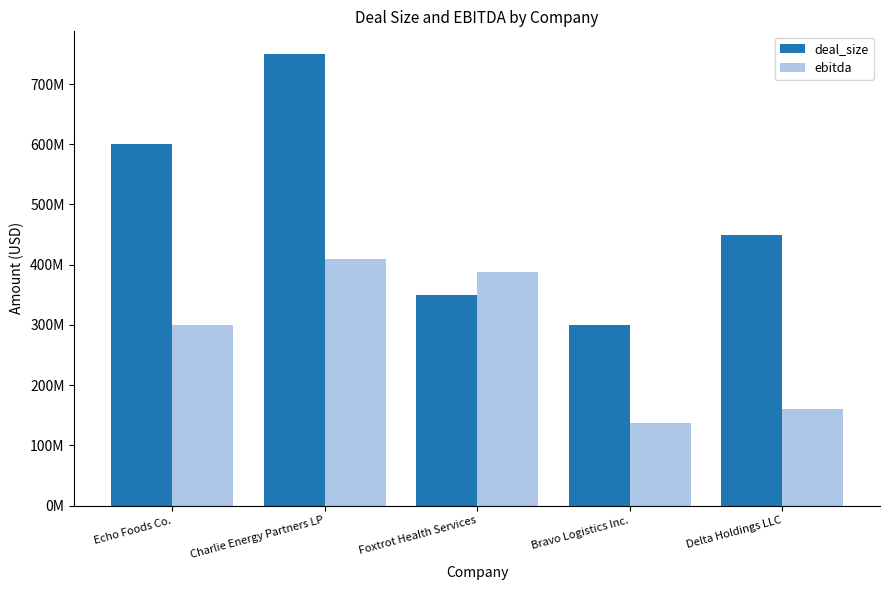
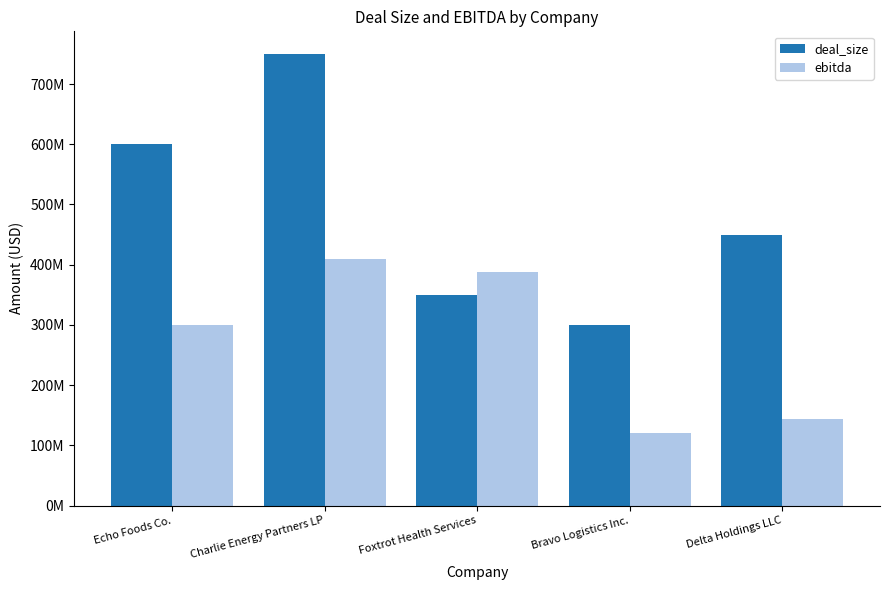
ebitda, Bravo Logistics Inc.: 140000000 -> 120000000
ebitda, Delta Holdings LLC: 160000000 -> 140000000
